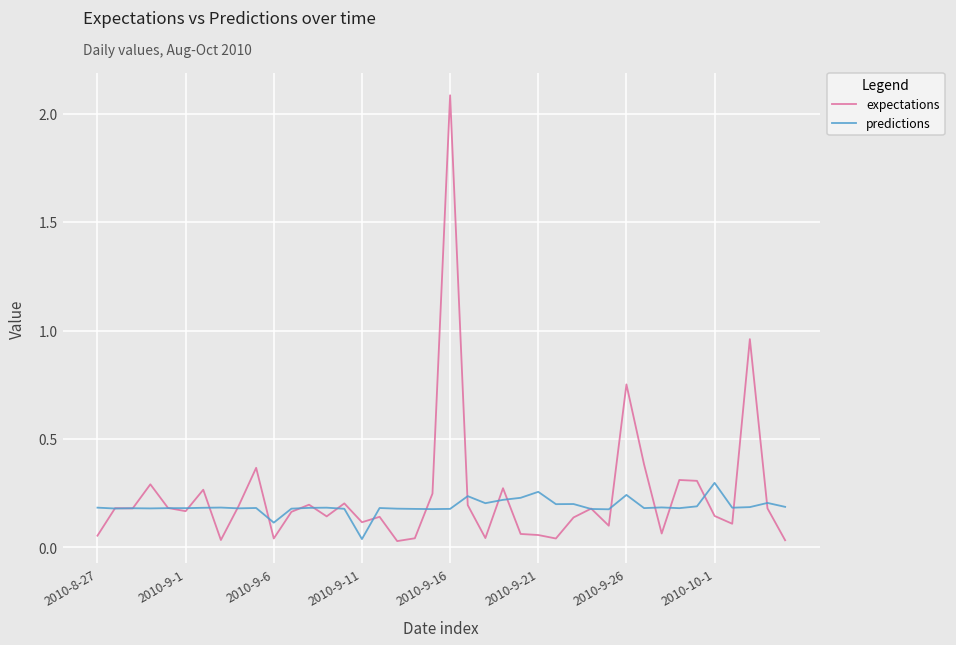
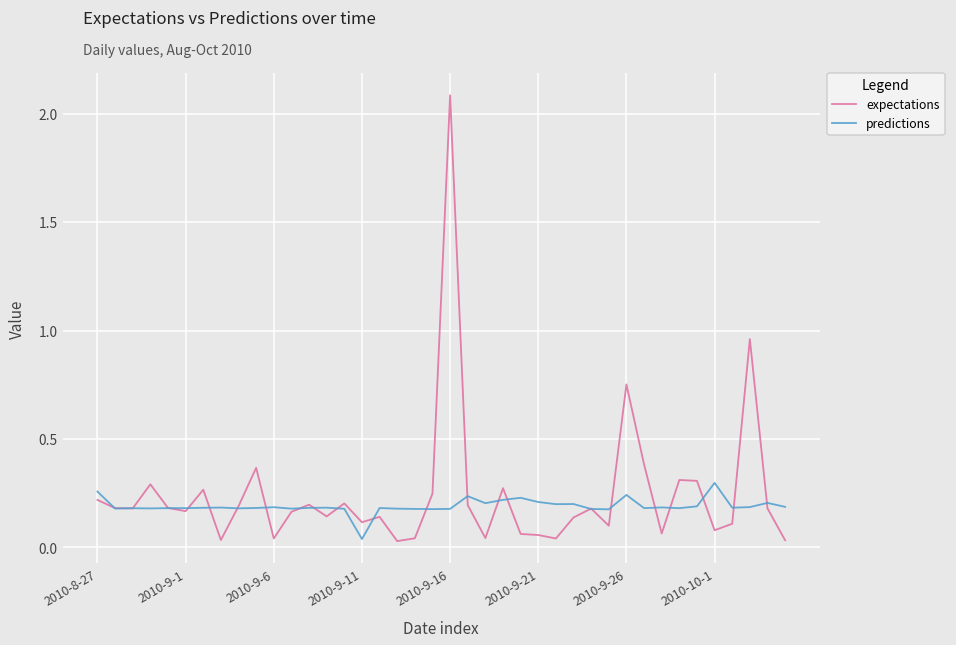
expectations, 2010-8-27: 0.05 -> 0.22
predictions, 2010-8-27: 0.18 -> 0.26
predictions, 2010-9-6: 0.11 -> 0.19
predictions, 2010-9-21: 0.26 -> 0.21
expectations, 2010-10-1: 0.15 -> 0.08
